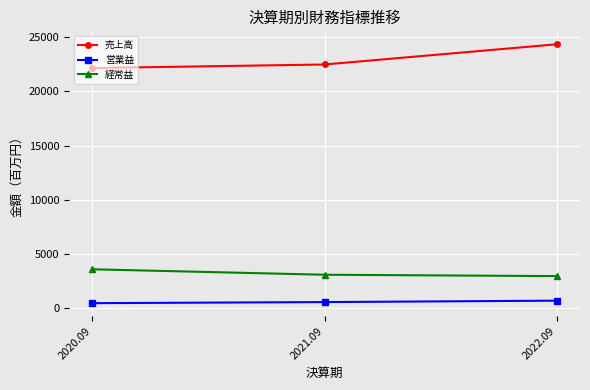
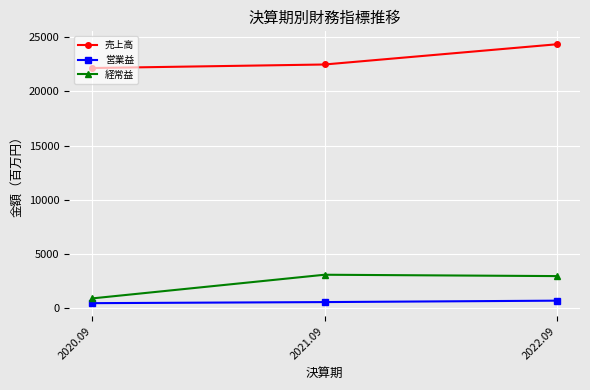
経常益, 2020.09: 3600 -> 900
